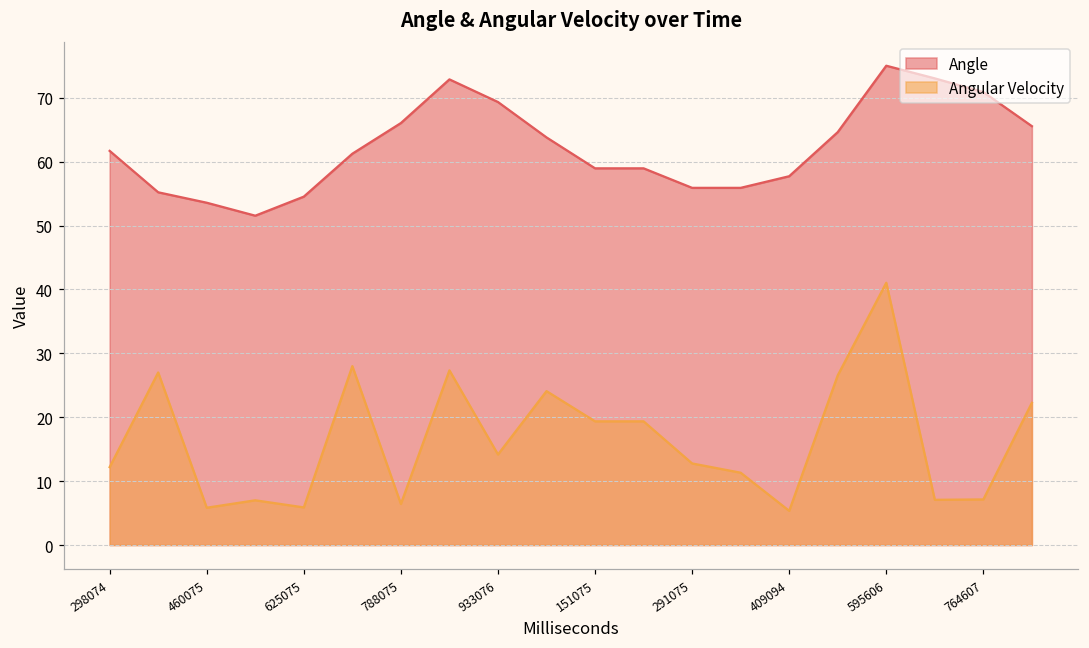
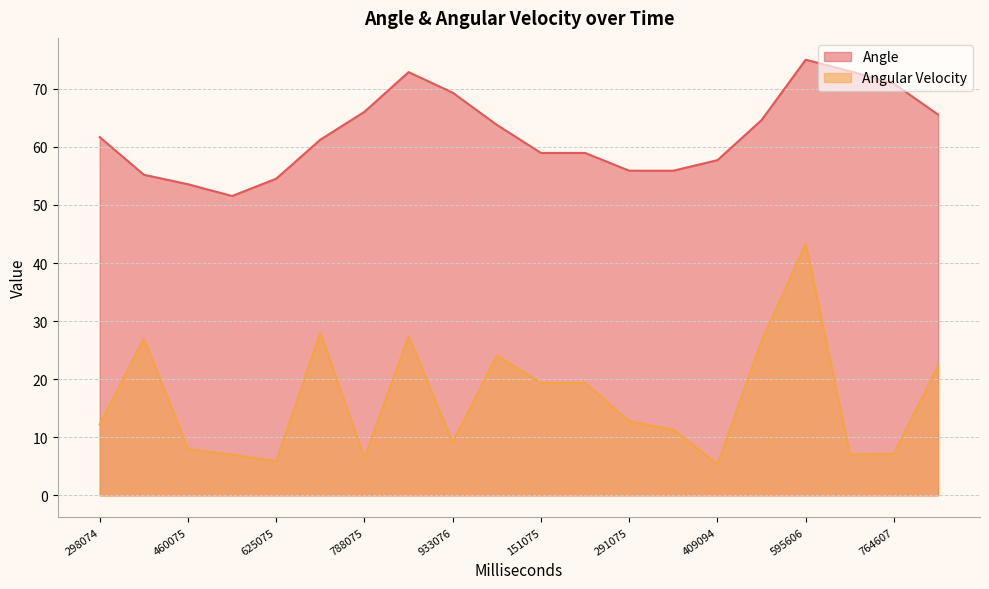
Angular Velocity, 460075: 6 -> 8
Angular Velocity, 933076: 14 -> 9
Angular Velocity, 595606: 41 -> 43
